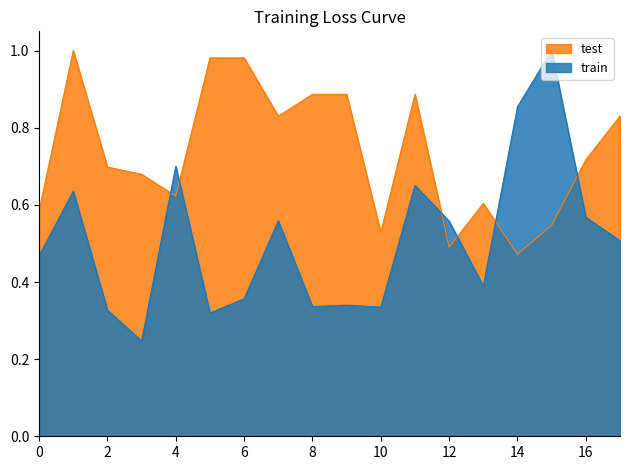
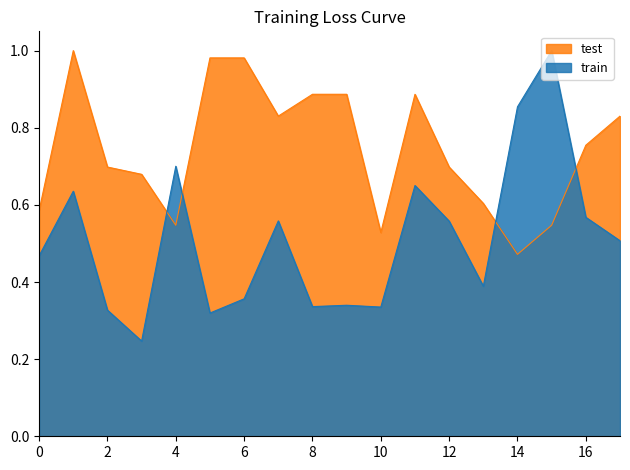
test, 4: 0.62 -> 0.55
test, 12: 0.49 -> 0.70
test, 16: 0.72 -> 0.75
